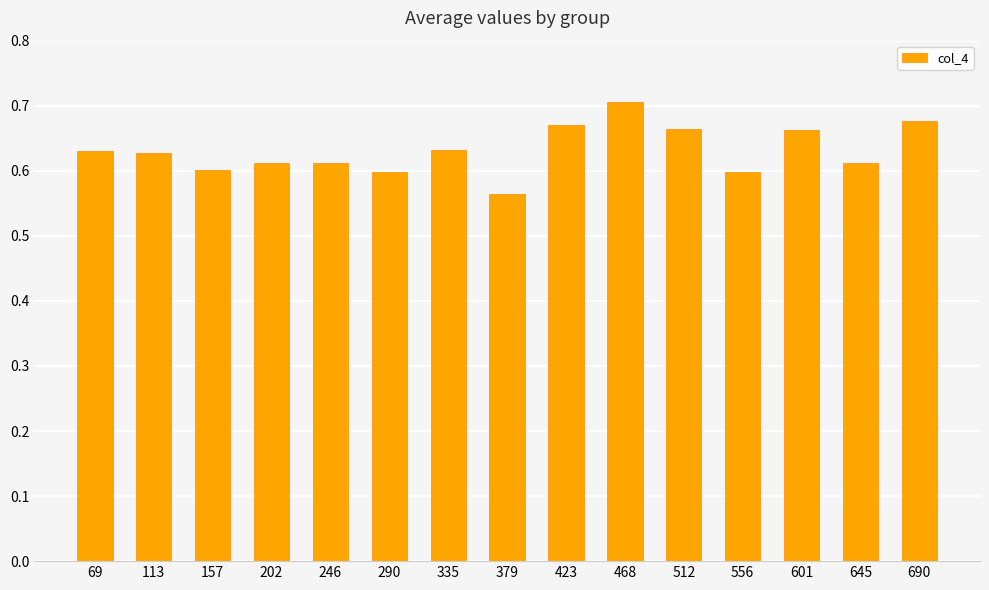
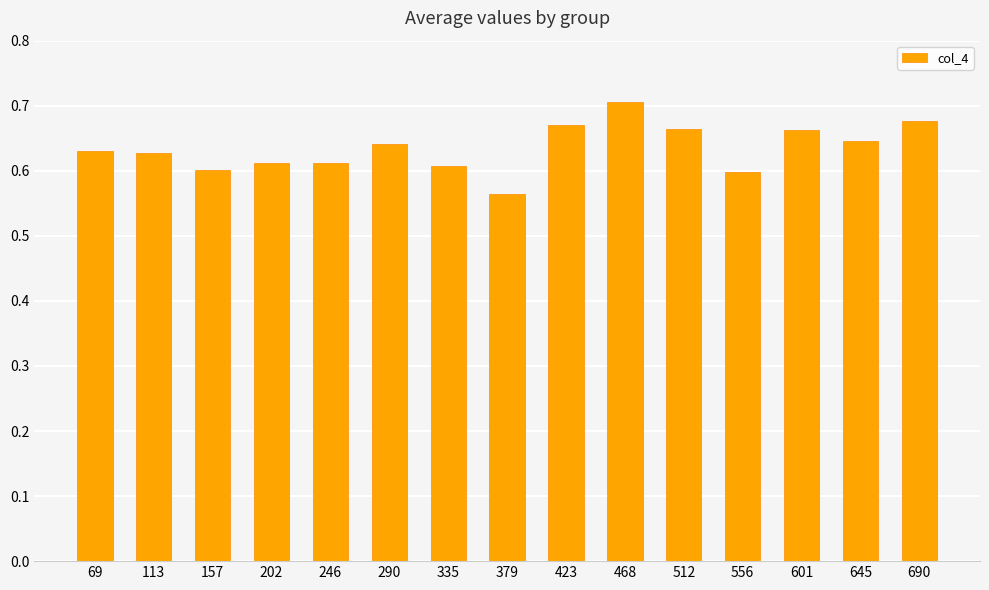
290: 0.60 -> 0.64
335: 0.63 -> 0.61
645: 0.61 -> 0.65
